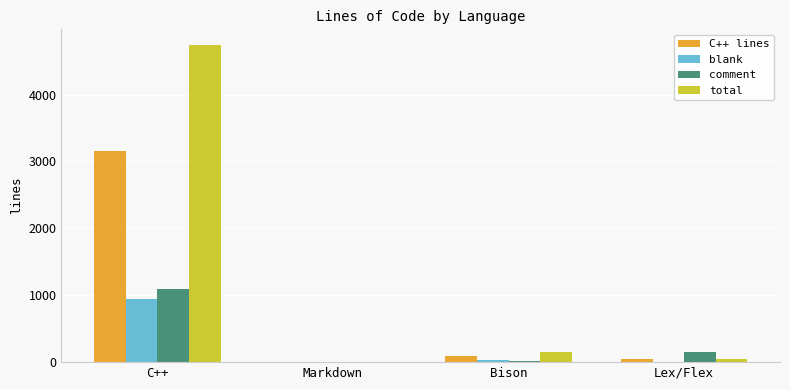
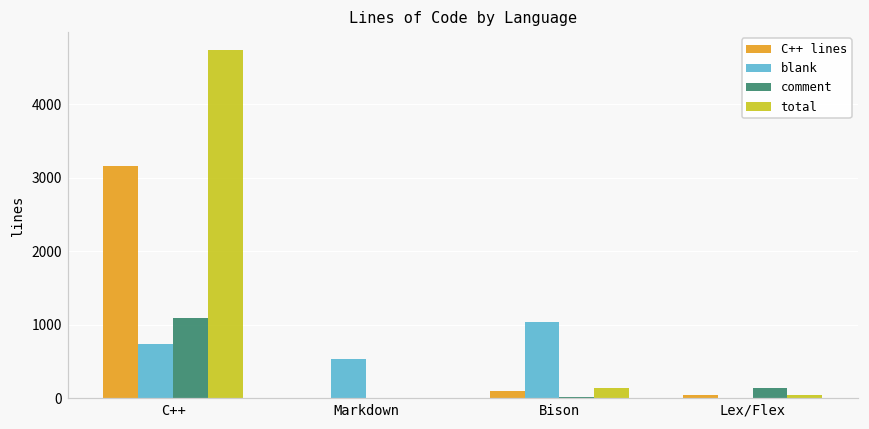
blank, C++: 900 -> 700
blank, Markdown: 0 -> 500
blank, Bison: 0 -> 1000
